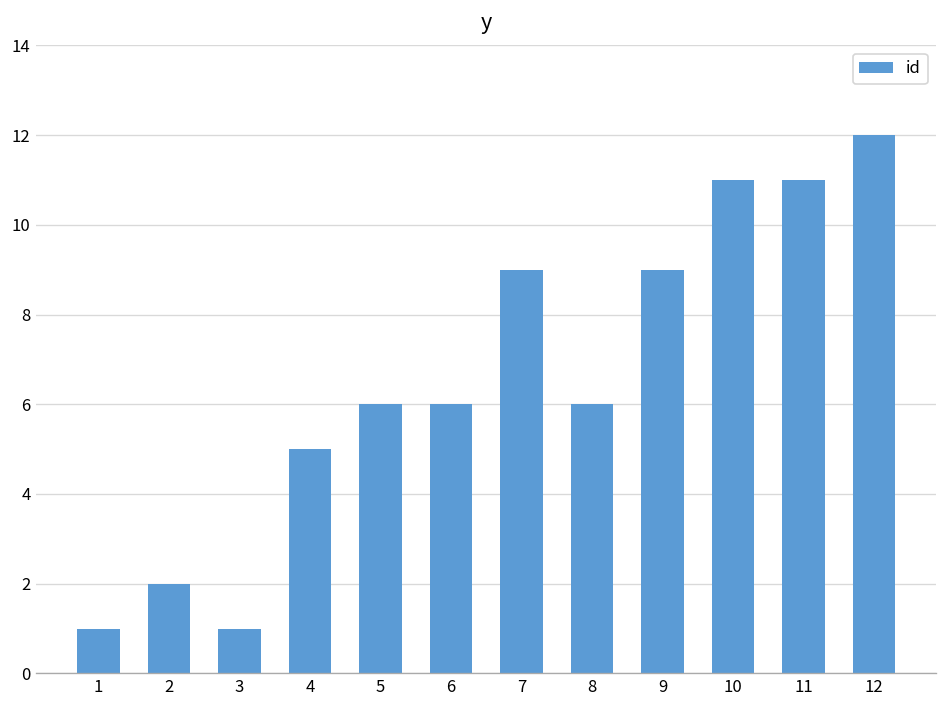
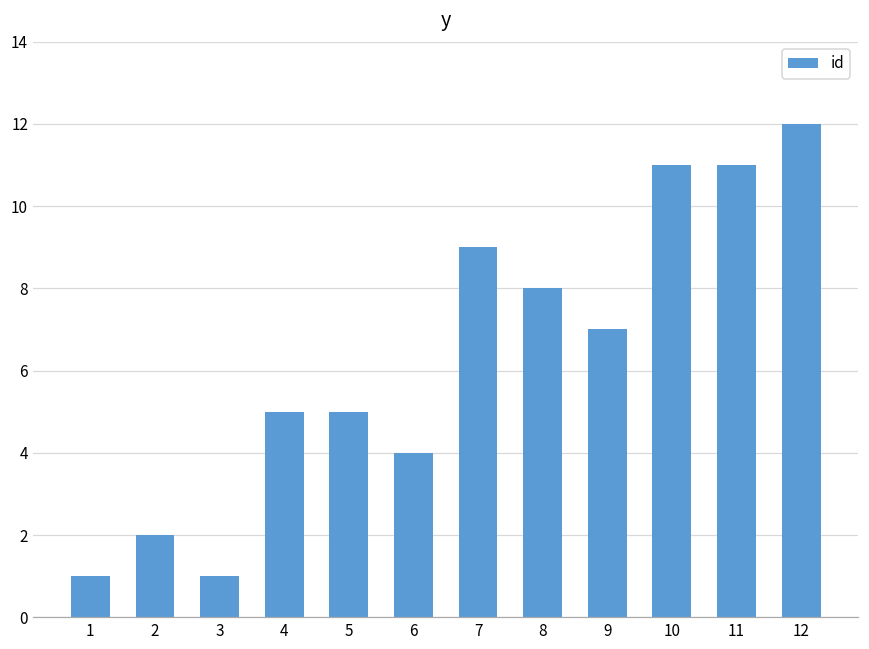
5: 6 -> 5
6: 6 -> 4
8: 6 -> 8
9: 9 -> 7
